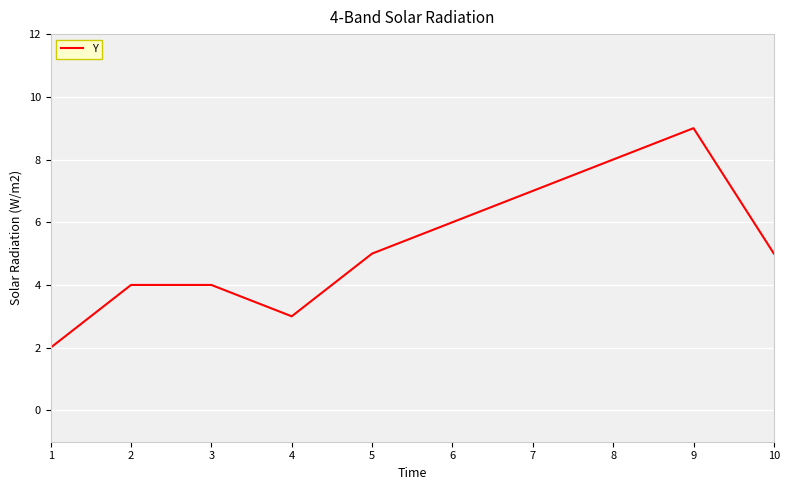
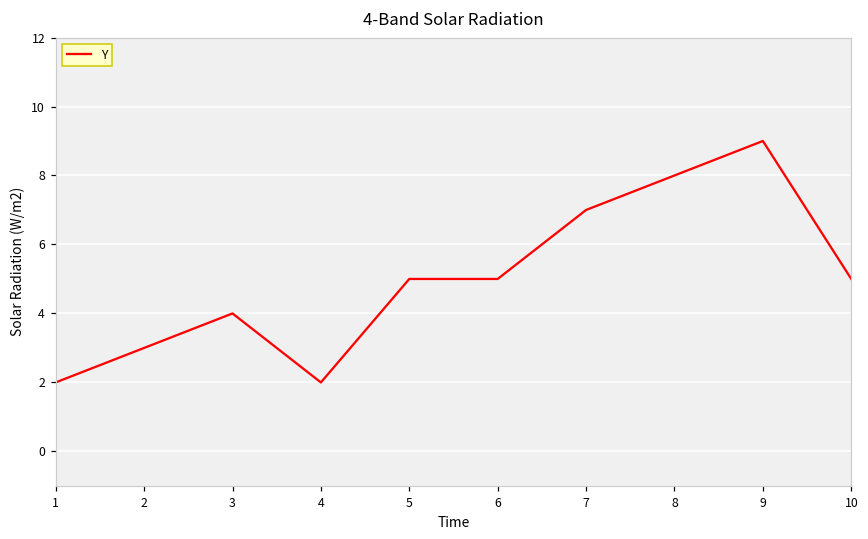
2: 4 -> 3
4: 3 -> 2
6: 6 -> 5
